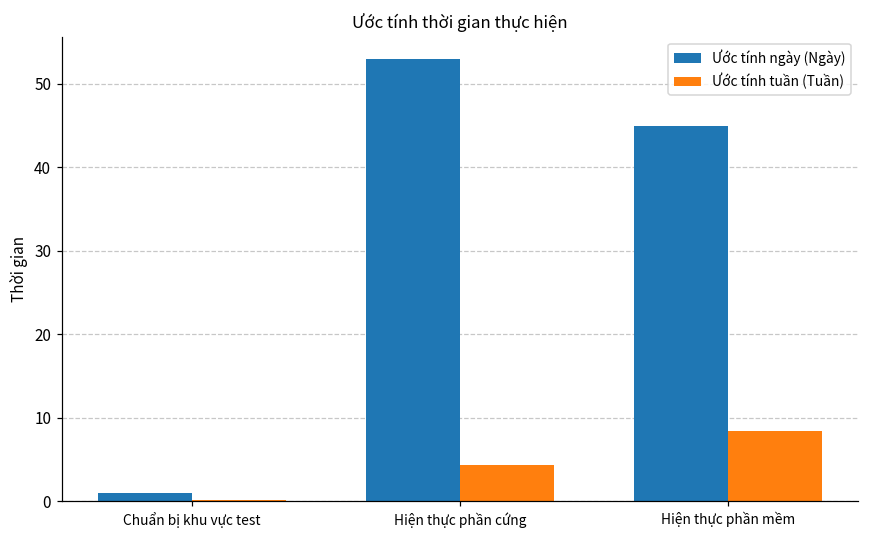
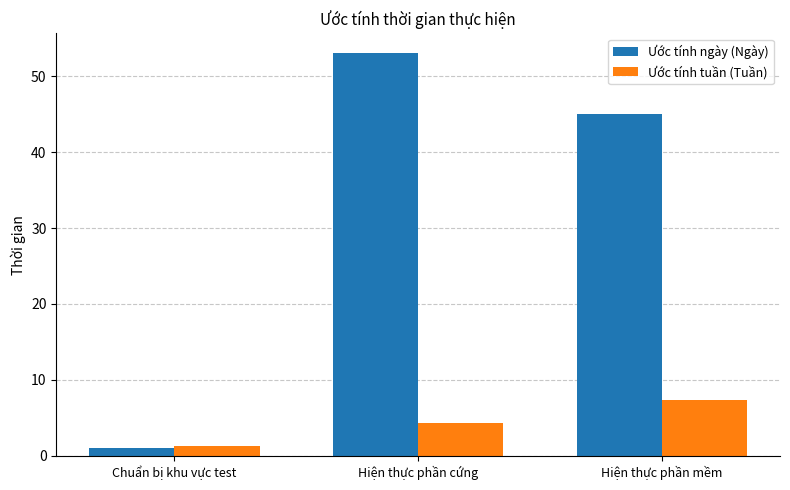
Ước tính tuần (Tuần), Chuẩn bị khu vực test: 0 -> 1
Ước tính tuần (Tuần), Hiện thực phần mềm: 8 -> 7
